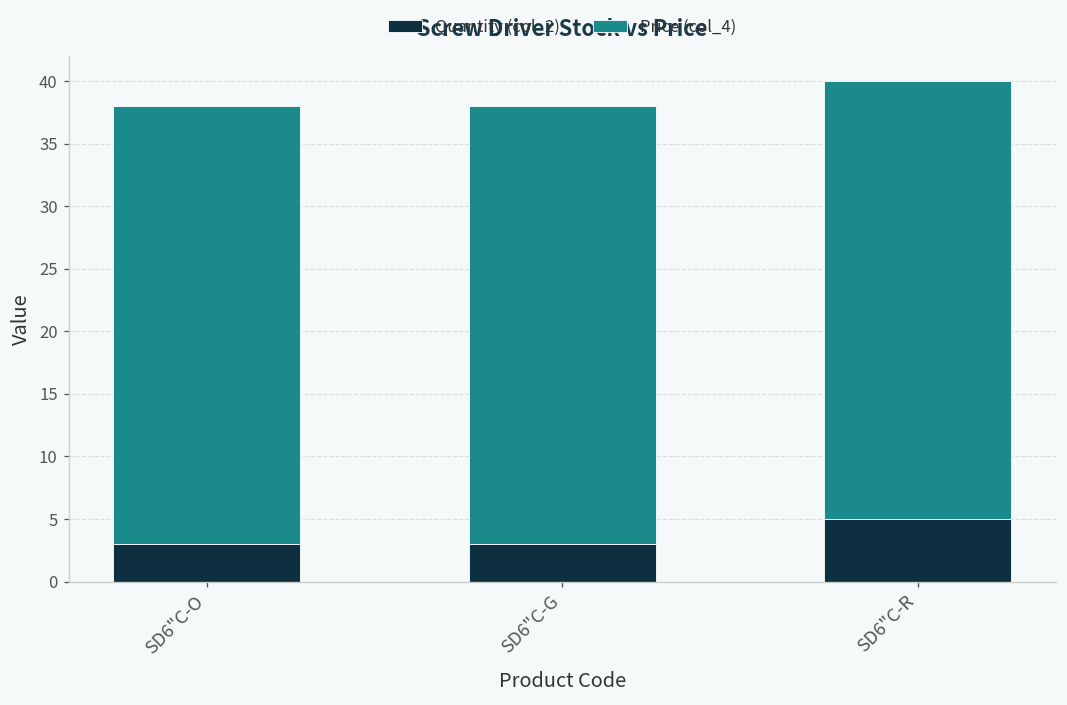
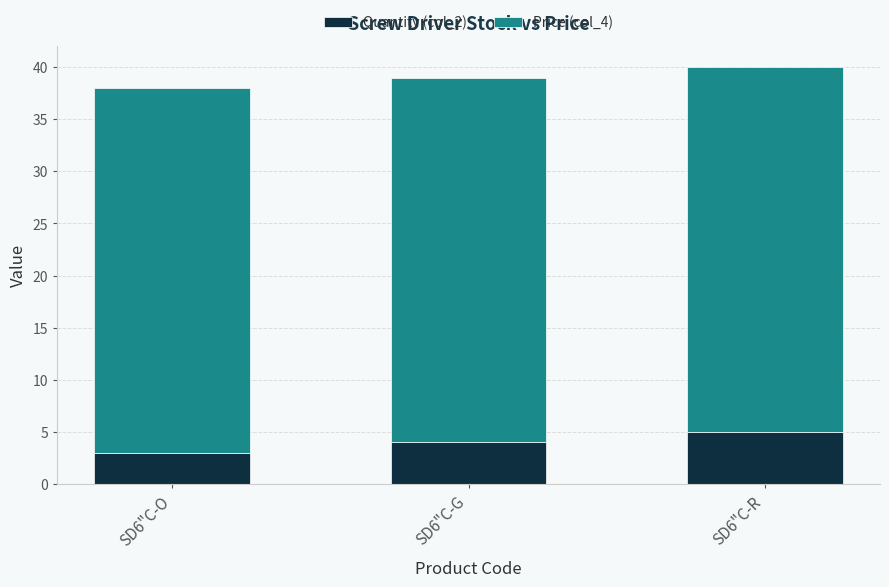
Quantity (col_2), SD6"C-G: 3 -> 4
